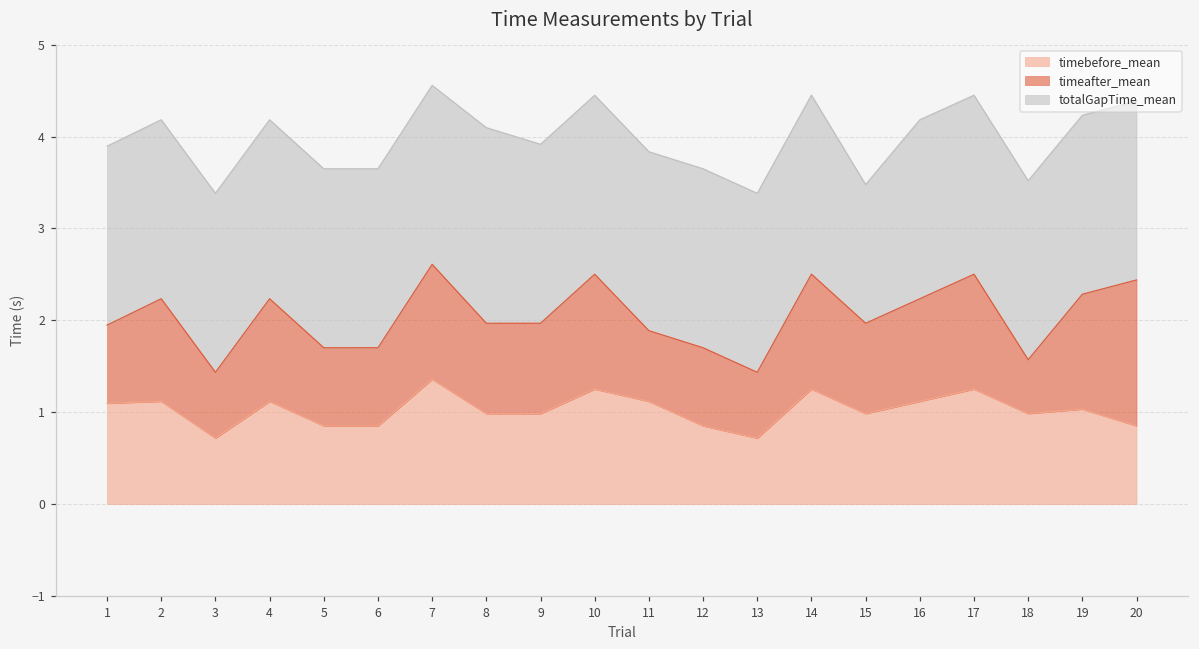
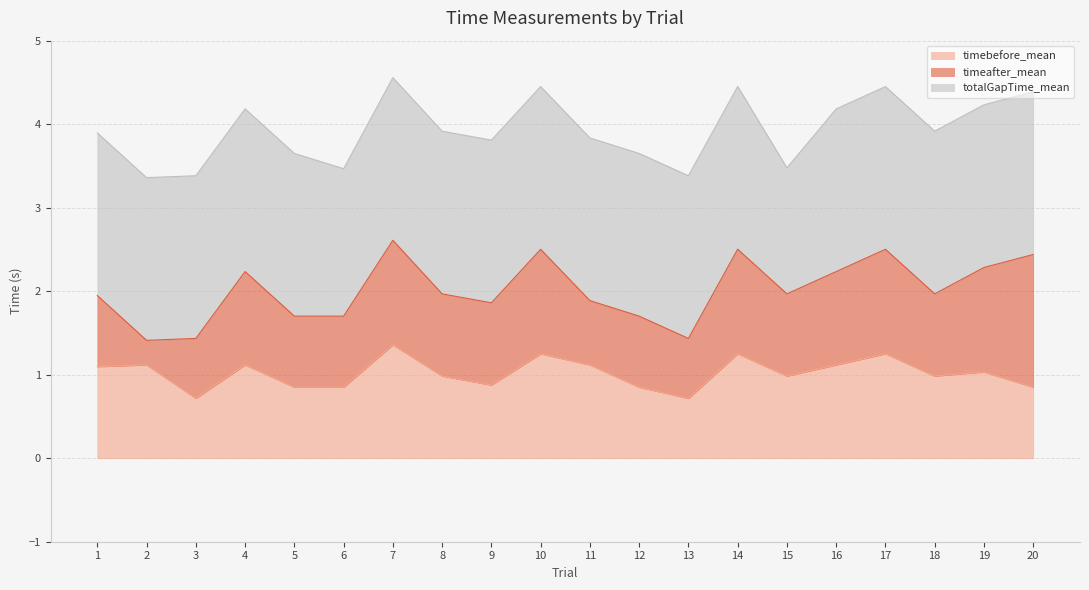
timeafter_mean, 2: 1.1 -> 0.3
totalGapTime_mean, 6: 1.9 -> 1.8
totalGapTime_mean, 8: 2.1 -> 1.9
timebefore_mean, 9: 1.0 -> 0.9
timeafter_mean, 18: 0.6 -> 1.0
